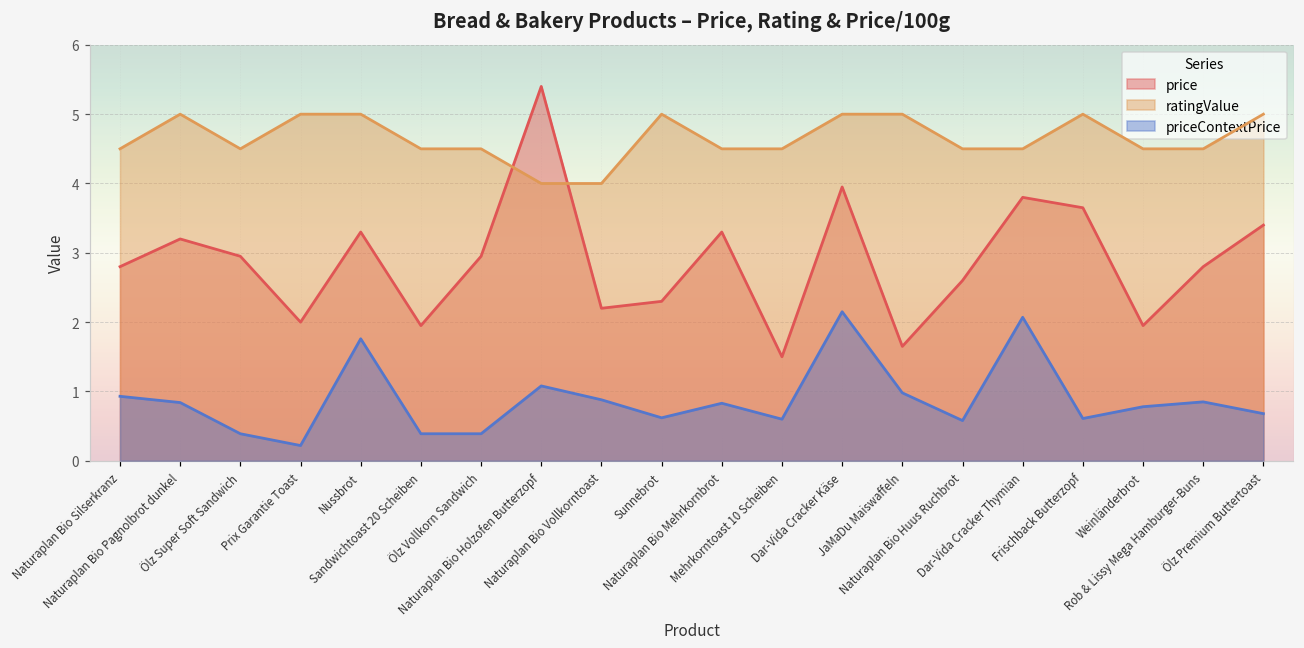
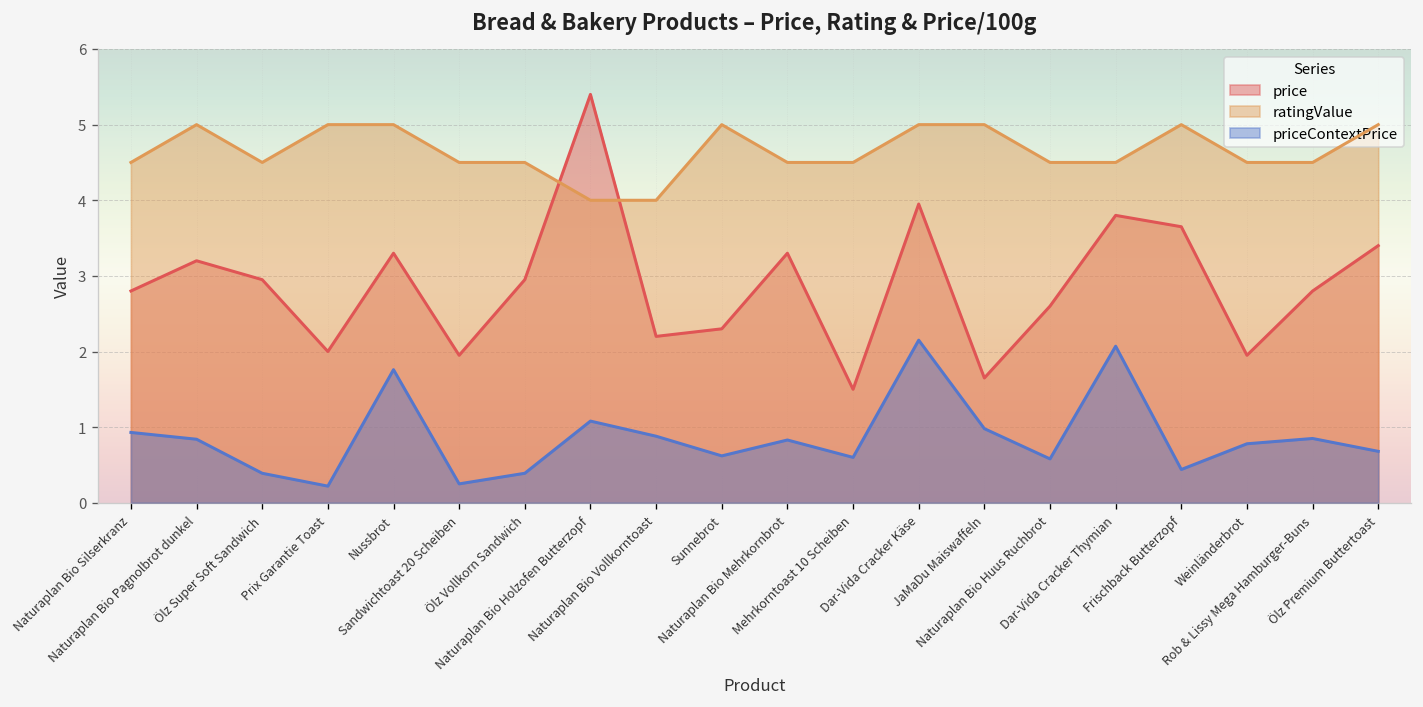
priceContextPrice, Sandwichtoast 20 Scheiben: 0.4 -> 0.3
priceContextPrice, Frischback Butterzopf: 0.6 -> 0.4
